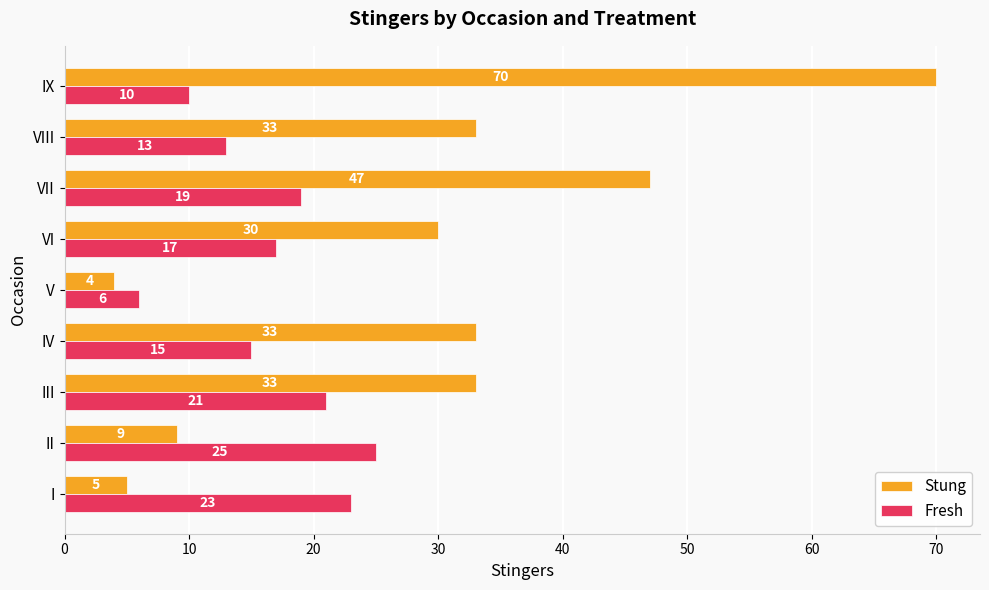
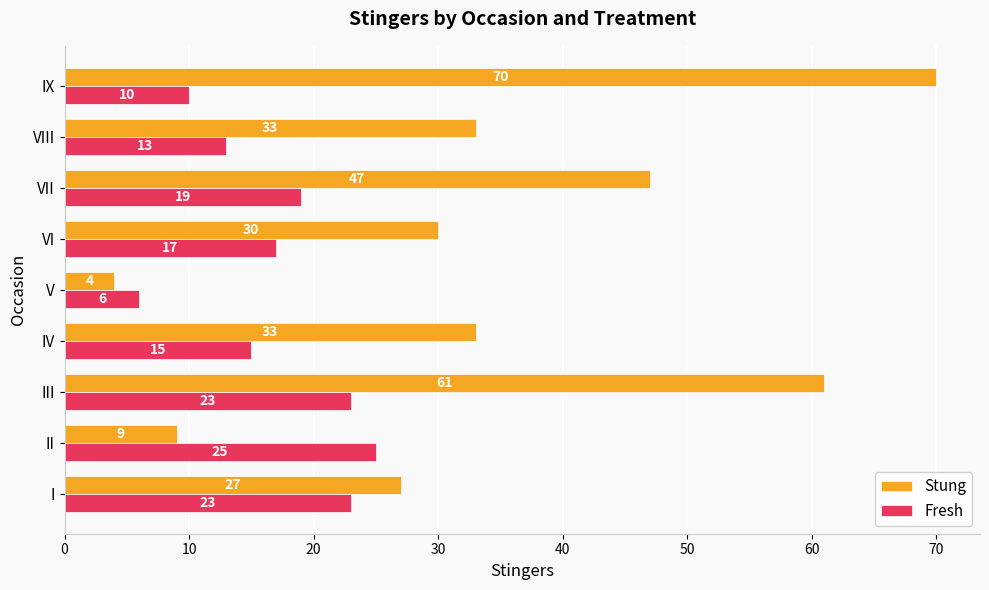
Stung, III: 33 -> 61
Fresh, III: 21 -> 23
Stung, I: 5 -> 27
